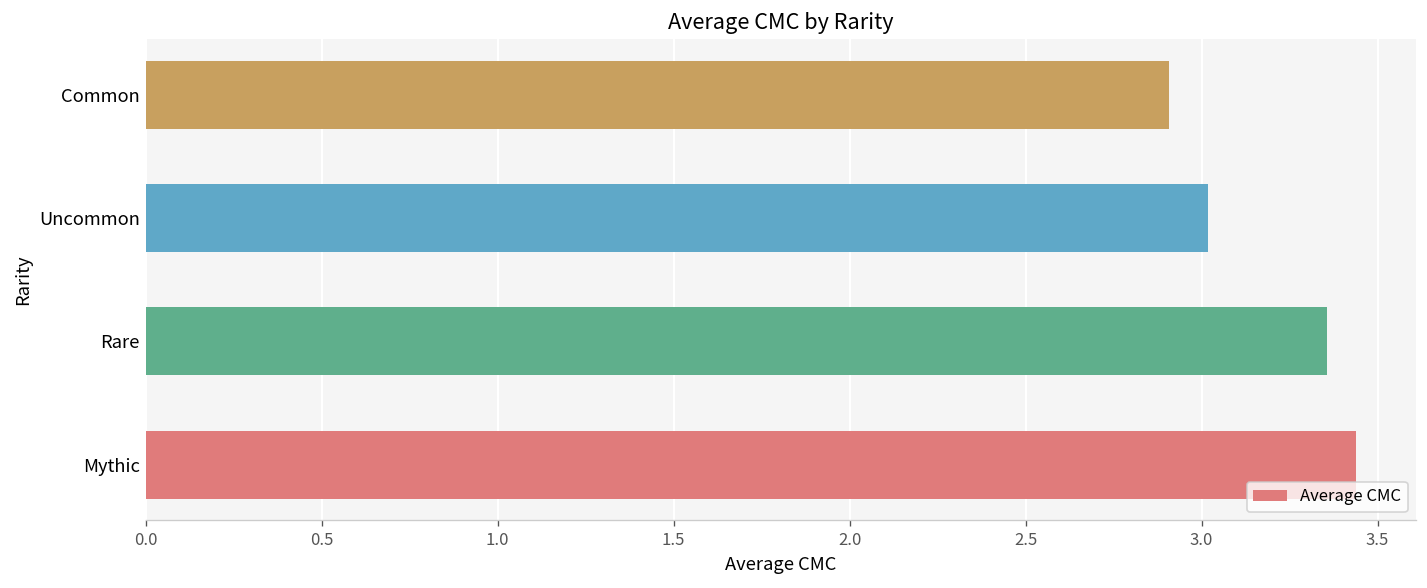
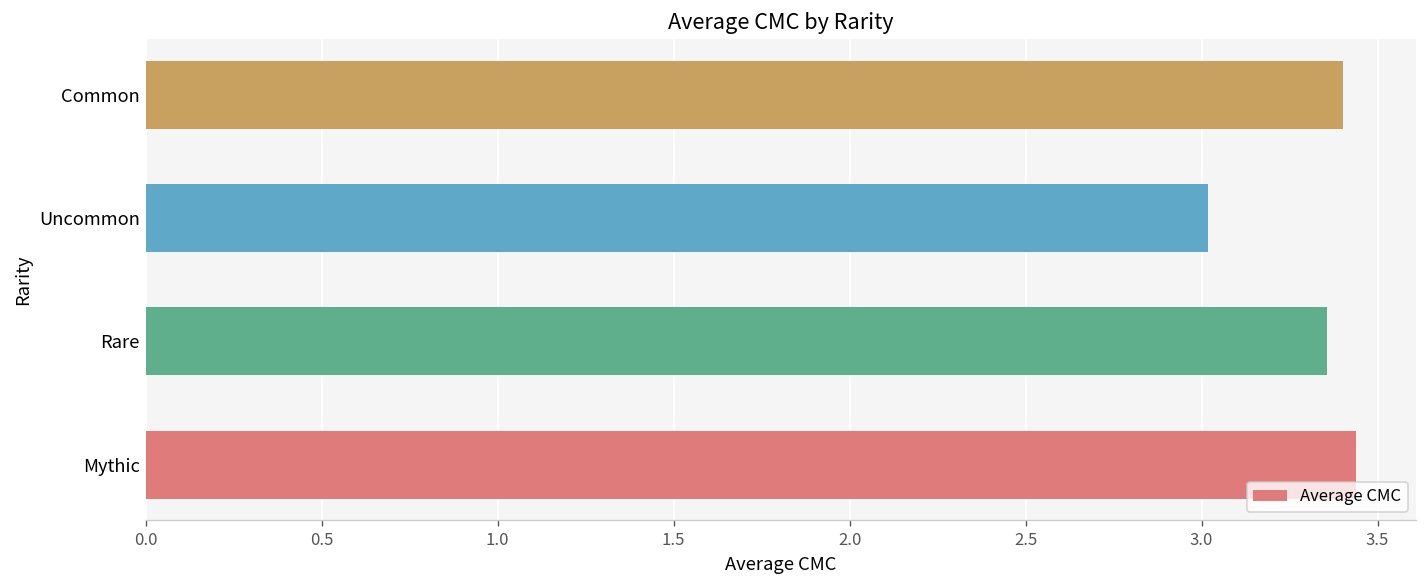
Common: 2.91 -> 3.40
